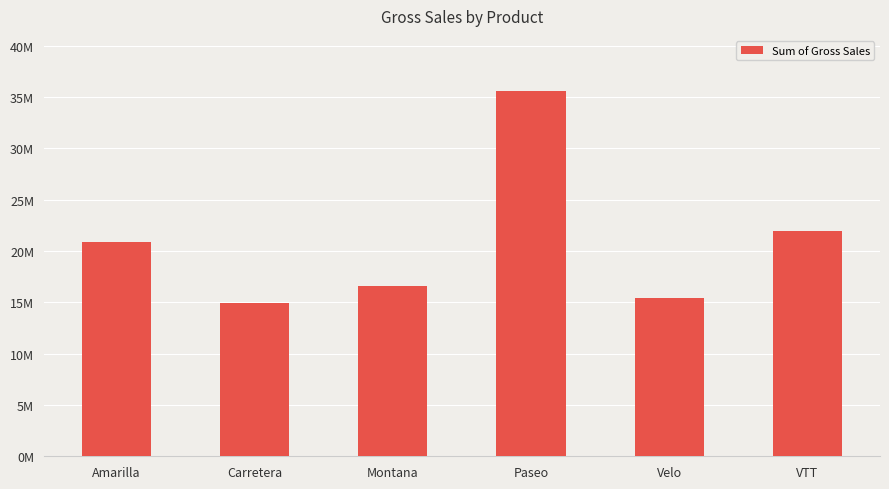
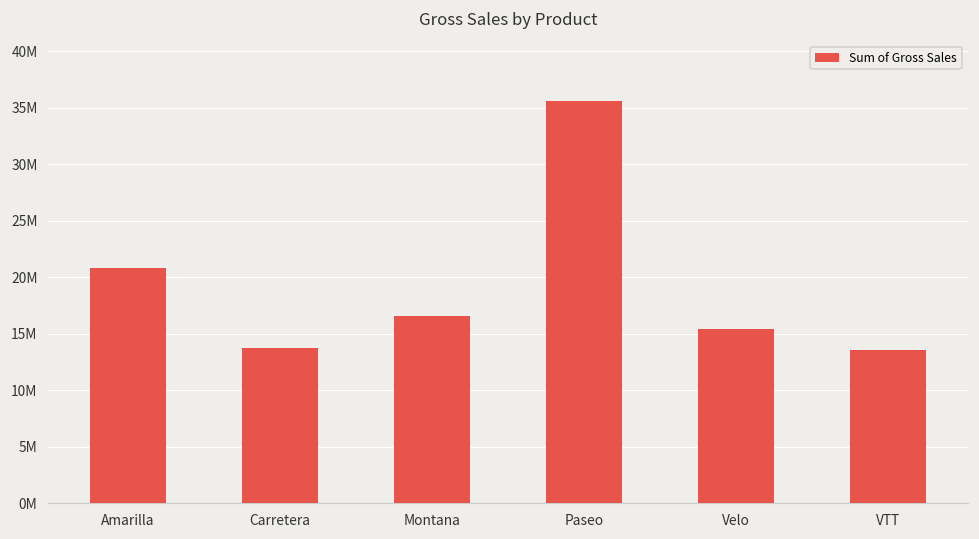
Carretera: 14900000 -> 13700000
VTT: 22000000 -> 13600000
